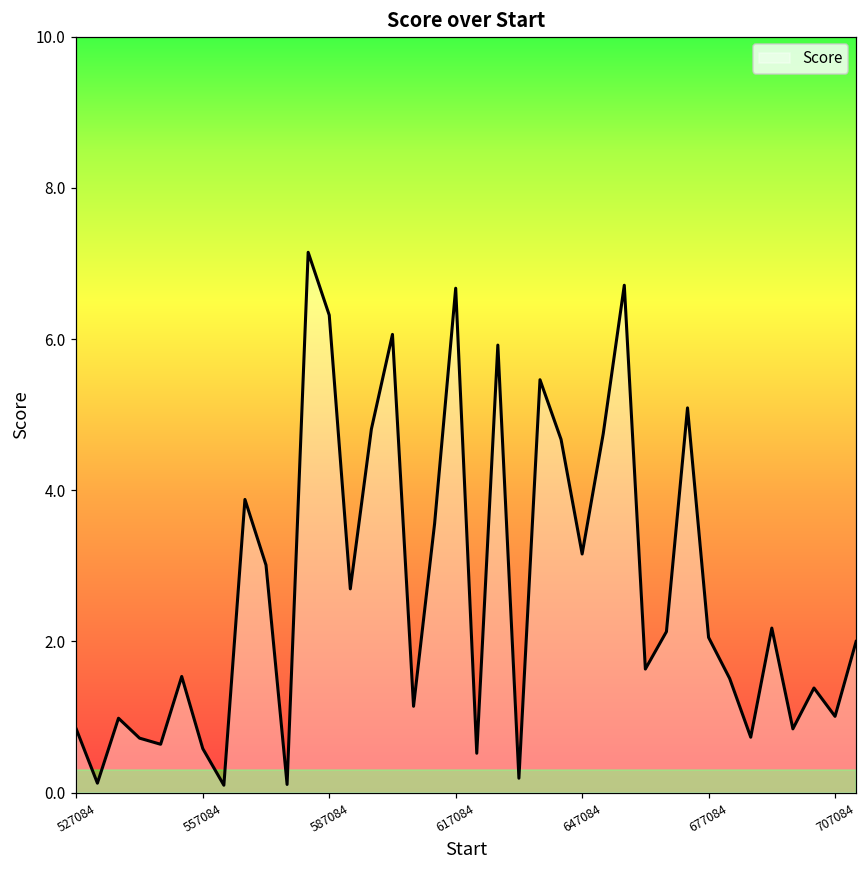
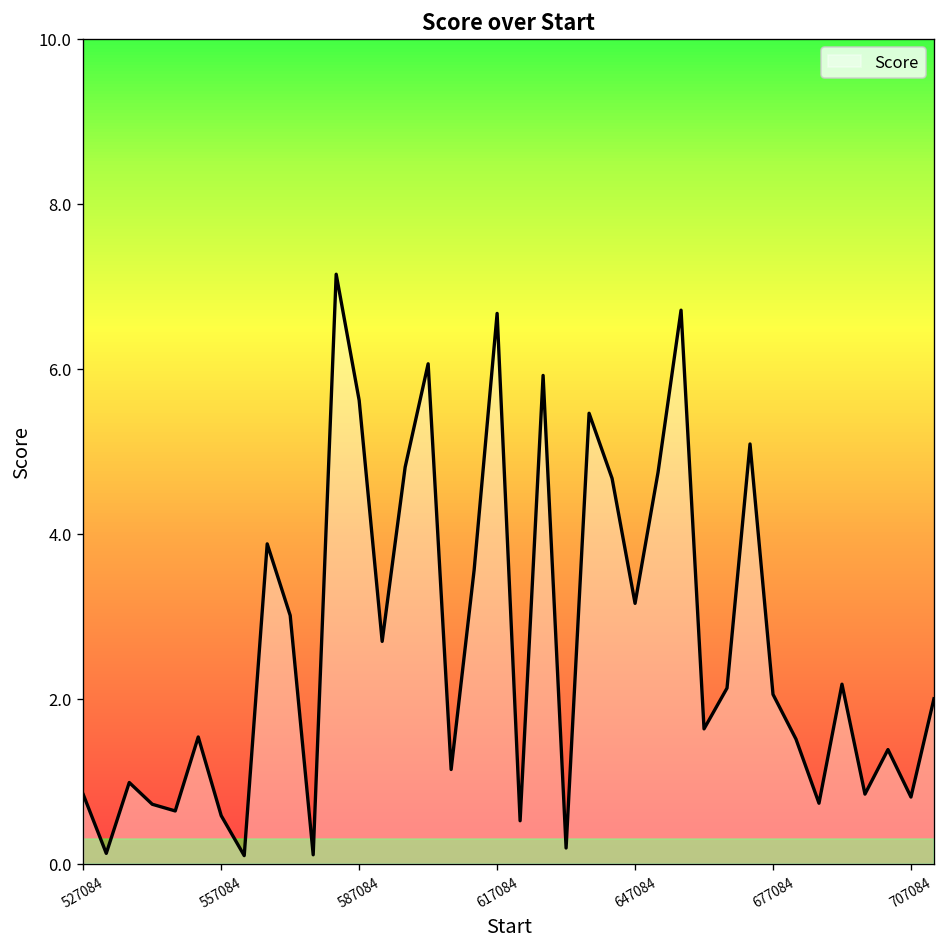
587084: 6.3 -> 5.6
707084: 1.0 -> 0.8
